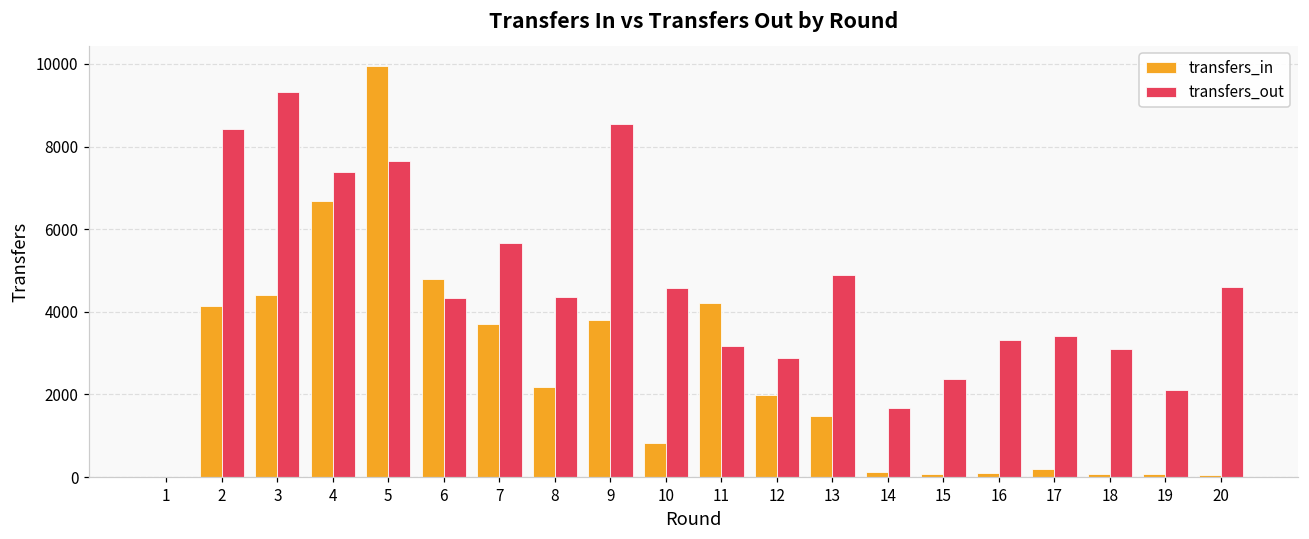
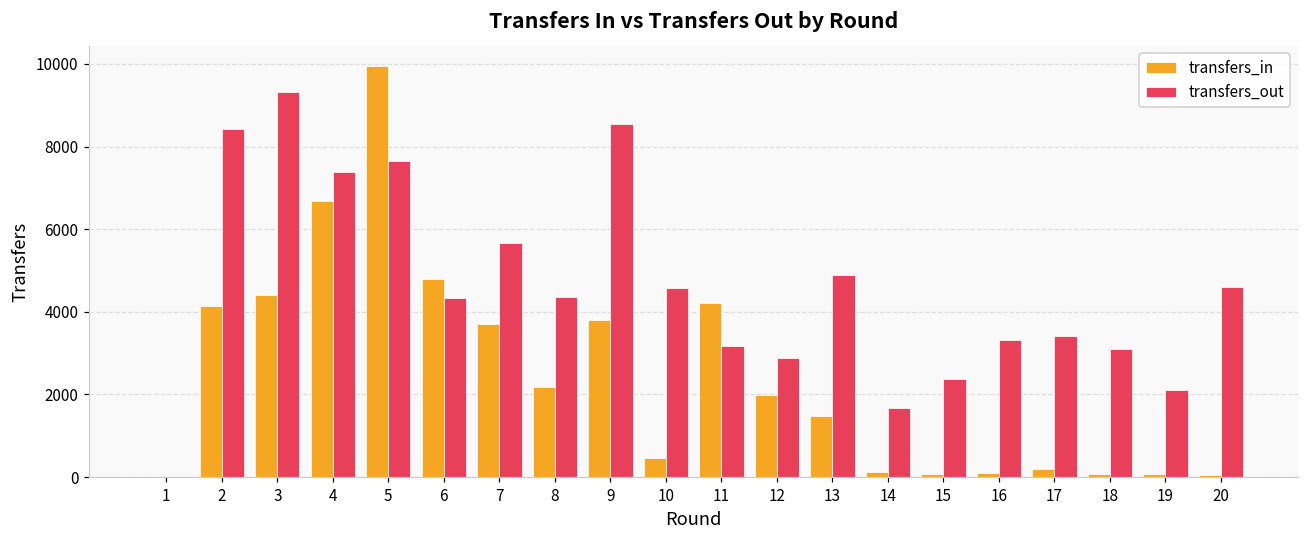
transfers_in, 10: 800 -> 500
